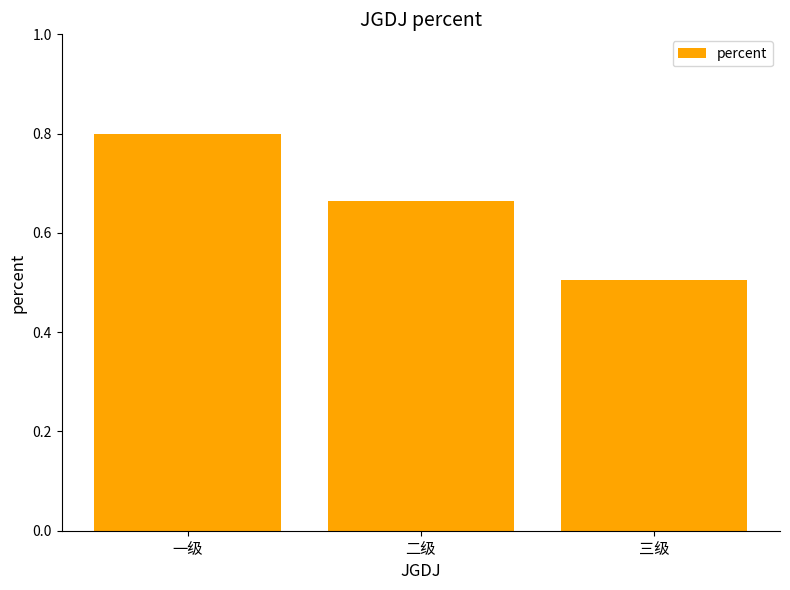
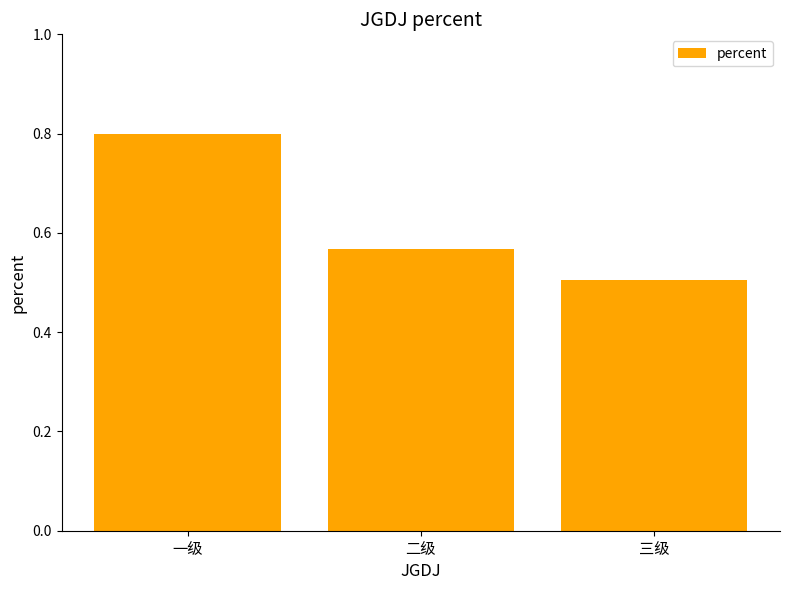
二级: 0.66 -> 0.57
